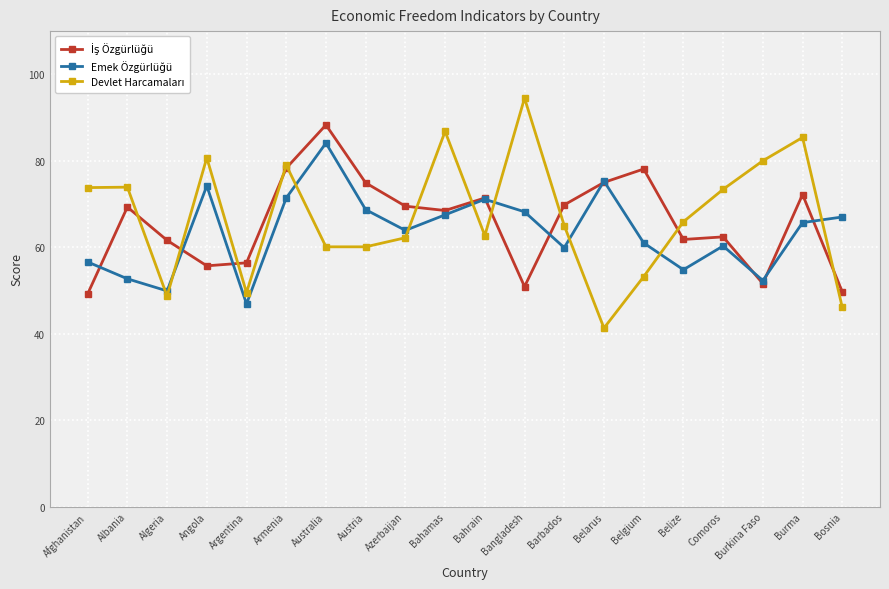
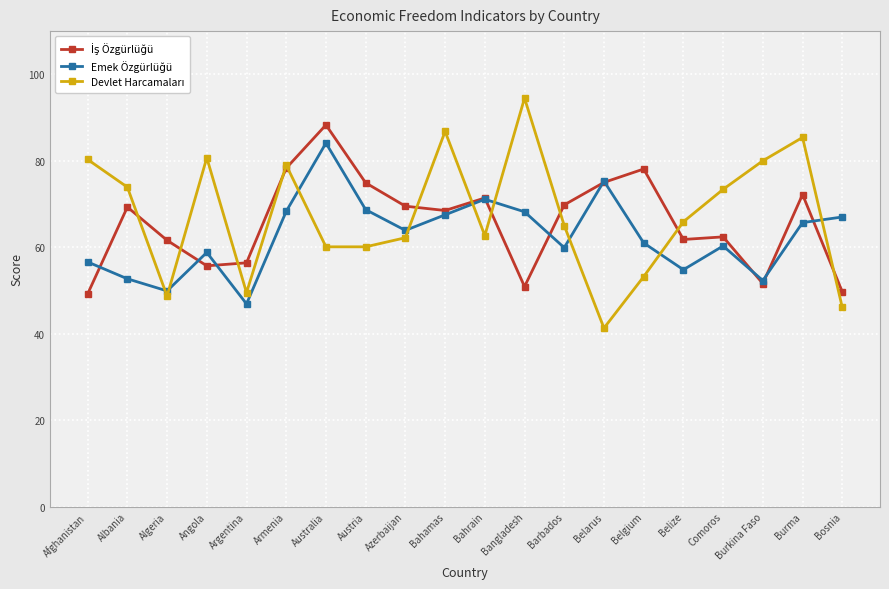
Devlet Harcamaları, Afghanistan: 74 -> 80
Emek Özgürlüğü, Angola: 74 -> 59
Emek Özgürlüğü, Armenia: 71 -> 68
